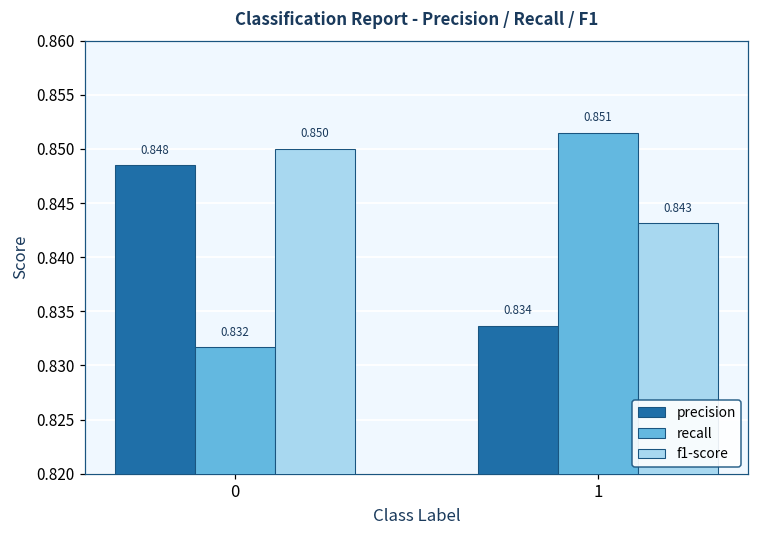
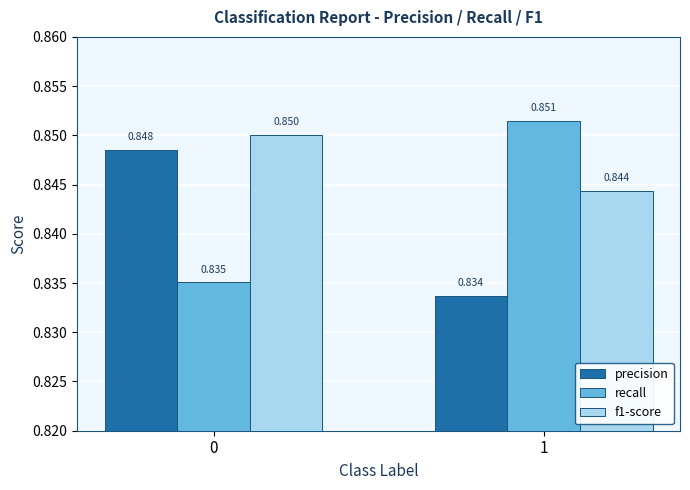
recall, 0: 0.832 -> 0.835
f1-score, 1: 0.843 -> 0.844
